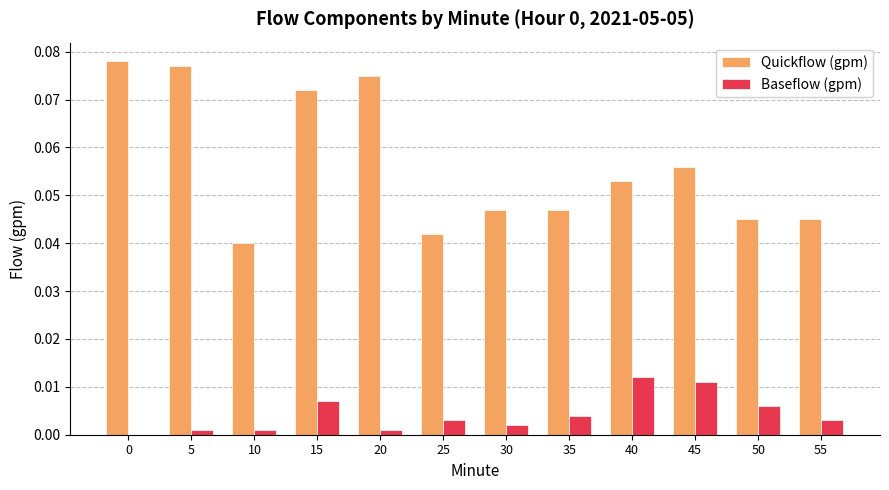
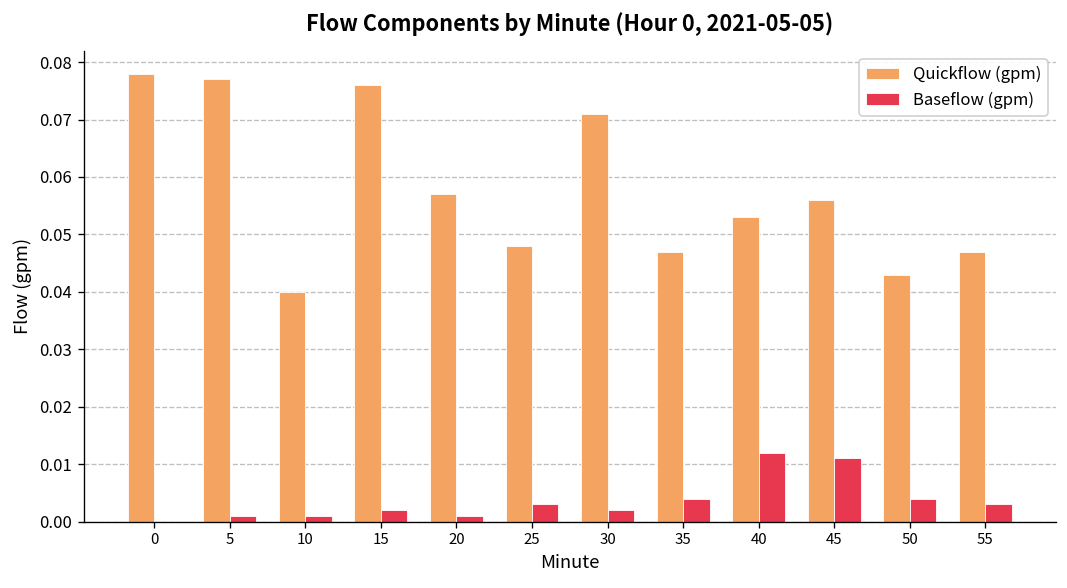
Quickflow (gpm), 15: 0.072 -> 0.076
Baseflow (gpm), 15: 0.007 -> 0.002
Quickflow (gpm), 20: 0.075 -> 0.057
Quickflow (gpm), 25: 0.042 -> 0.048
Quickflow (gpm), 30: 0.047 -> 0.071
Quickflow (gpm), 50: 0.045 -> 0.043
Baseflow (gpm), 50: 0.006 -> 0.004
Quickflow (gpm), 55: 0.045 -> 0.047
